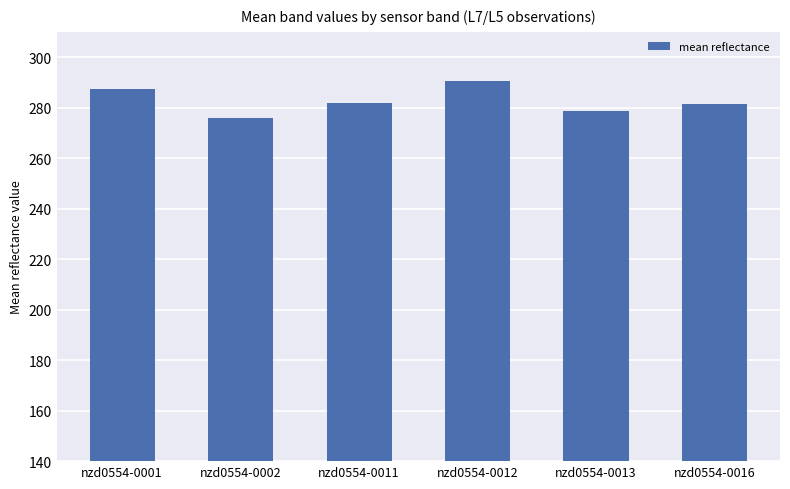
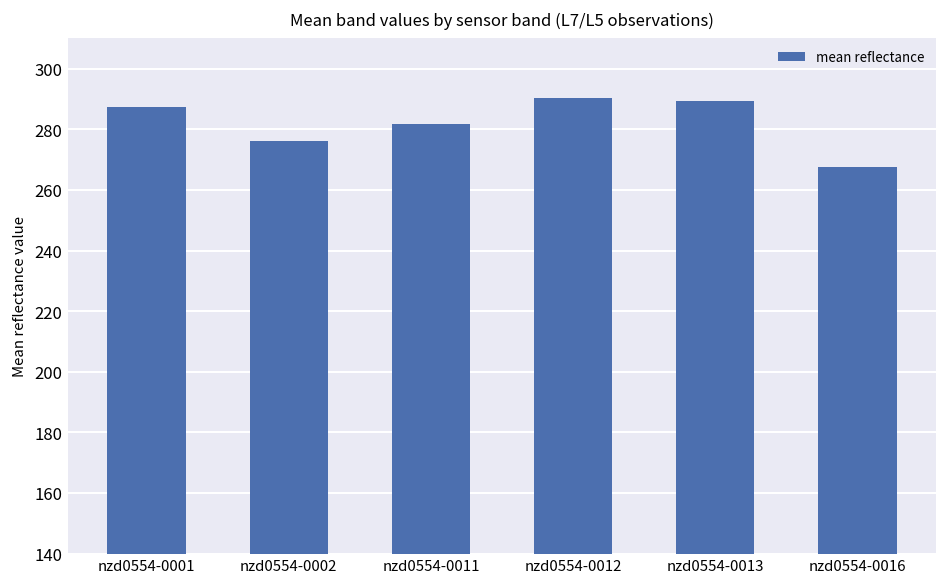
nzd0554-0013: 279 -> 289
nzd0554-0016: 282 -> 267
